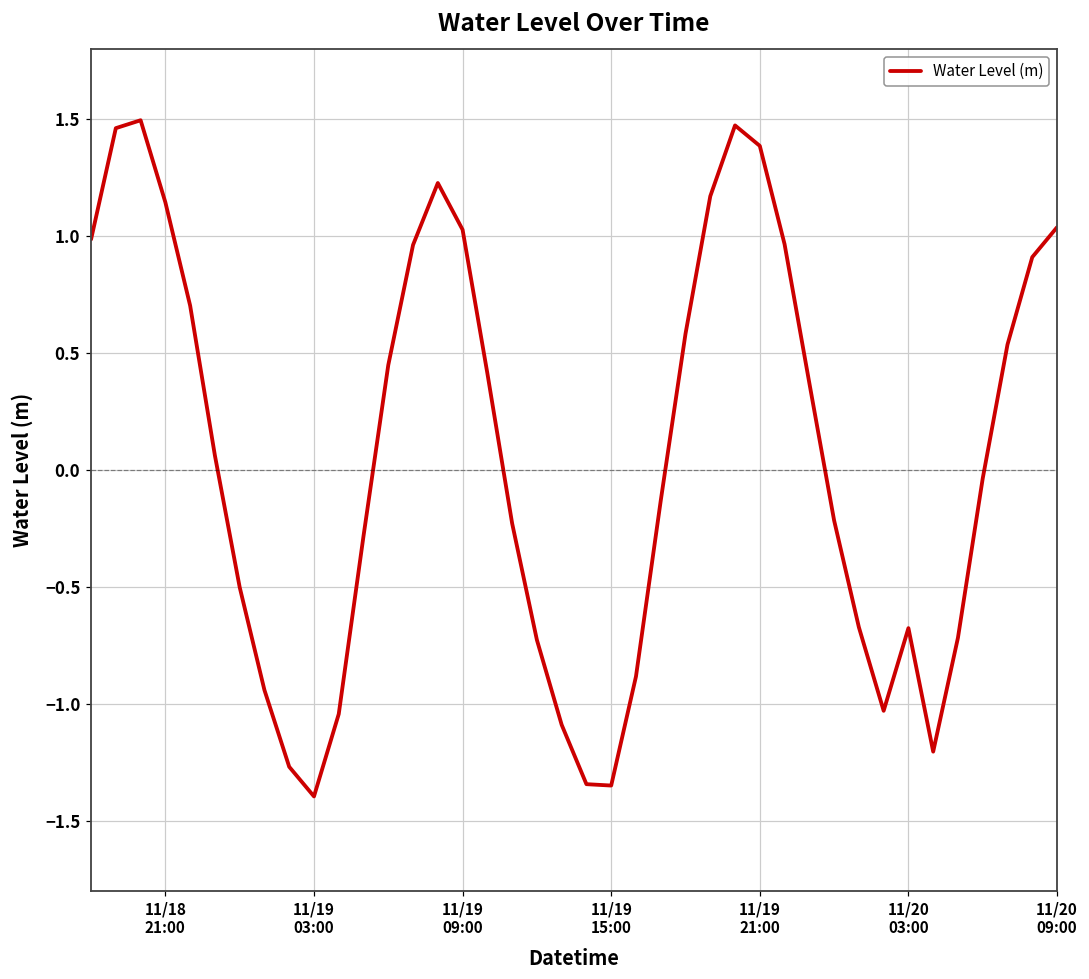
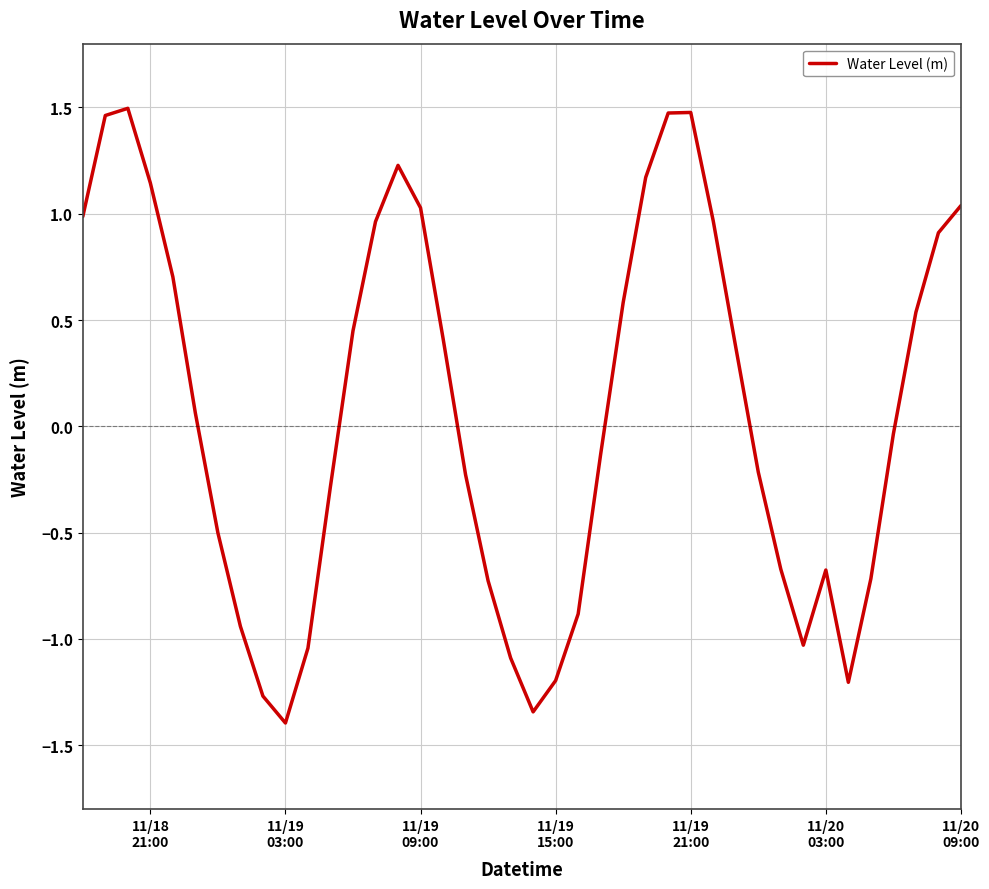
11/19 15:00: -1.35 -> -1.20
11/19 21:00: 1.39 -> 1.48
